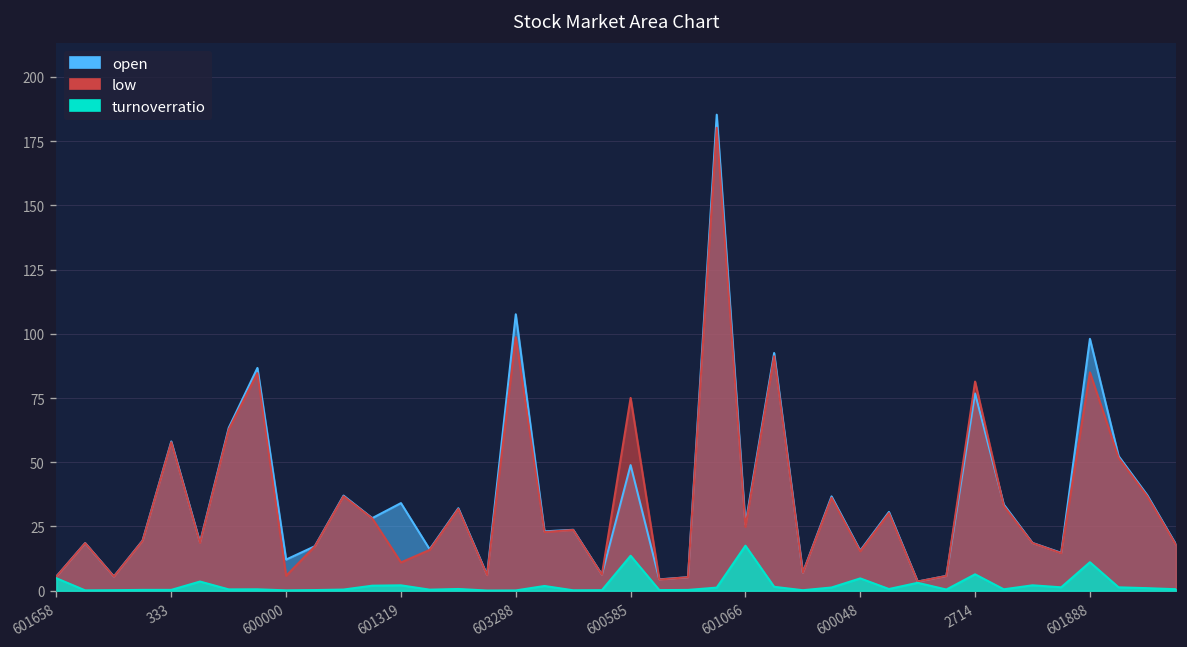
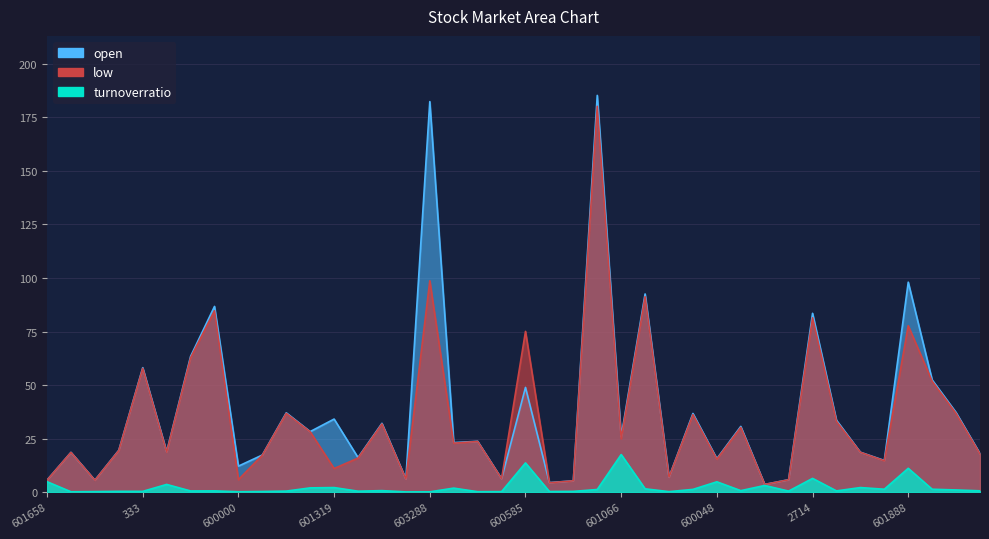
open, 603288: 108 -> 182
open, 2714: 77 -> 84
low, 601888: 85 -> 78
